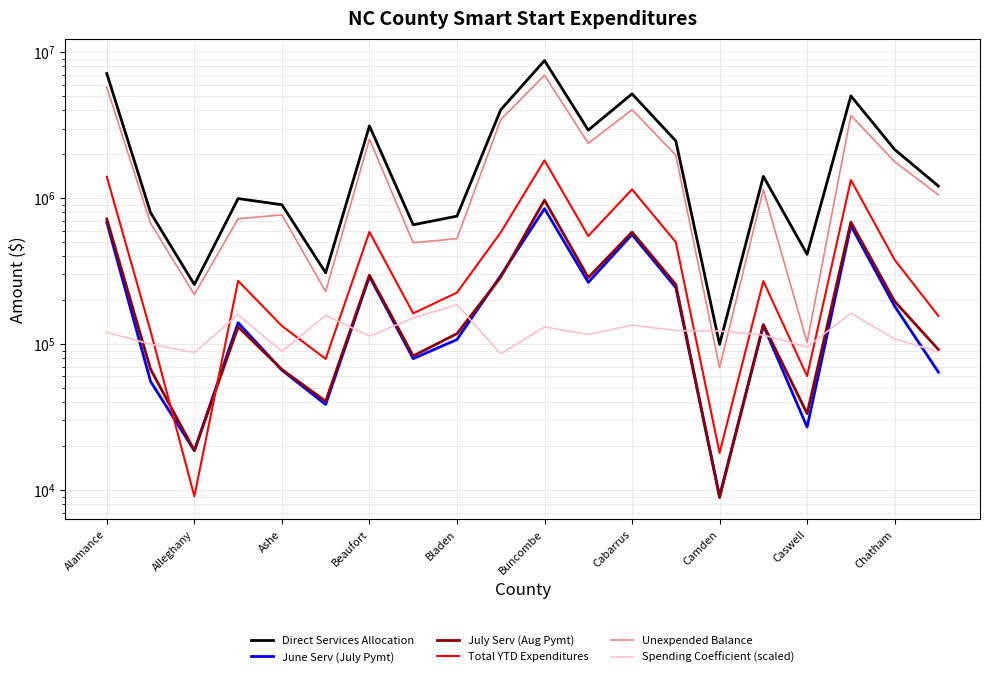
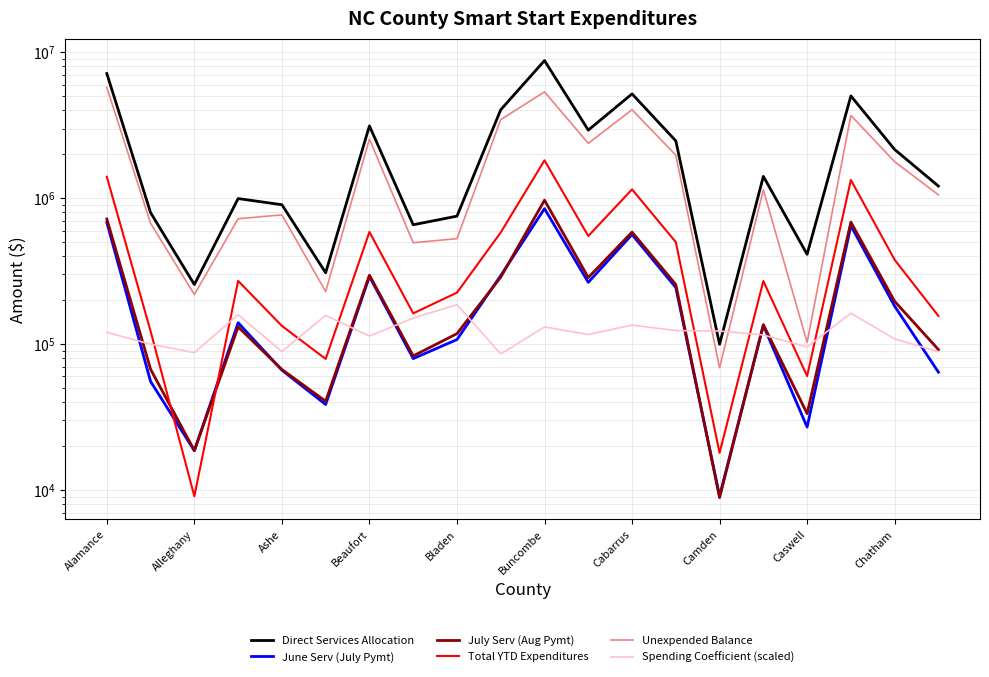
Unexpended Balance, Buncombe: 7000000 -> 5400000
